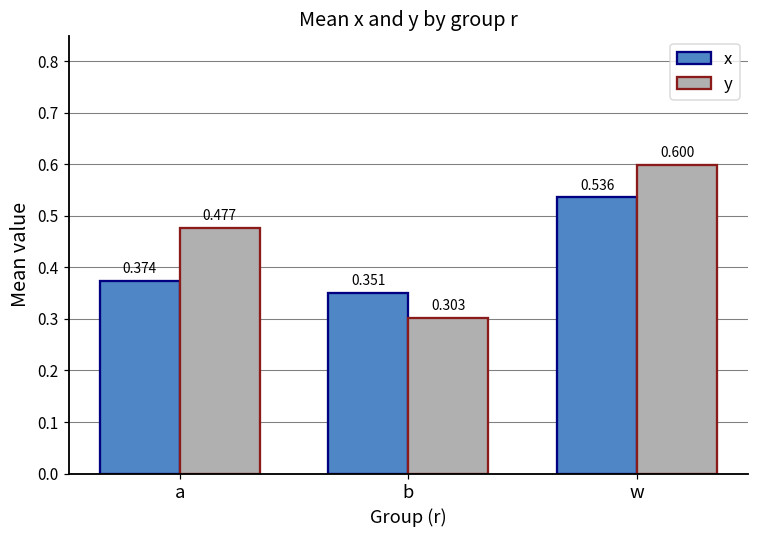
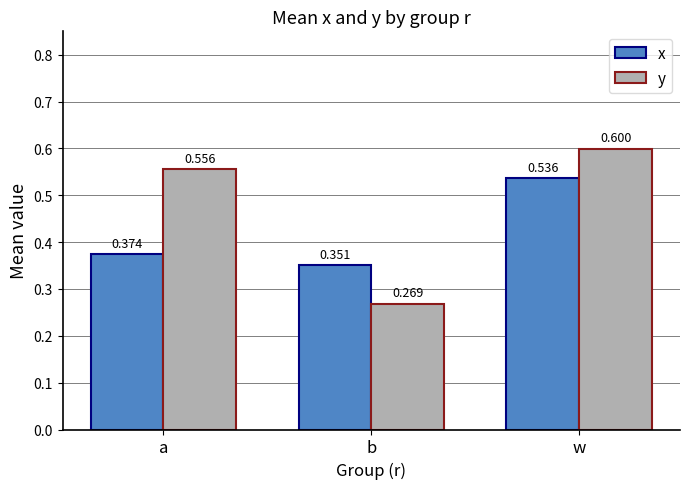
y, a: 0.477 -> 0.556
y, b: 0.303 -> 0.269
